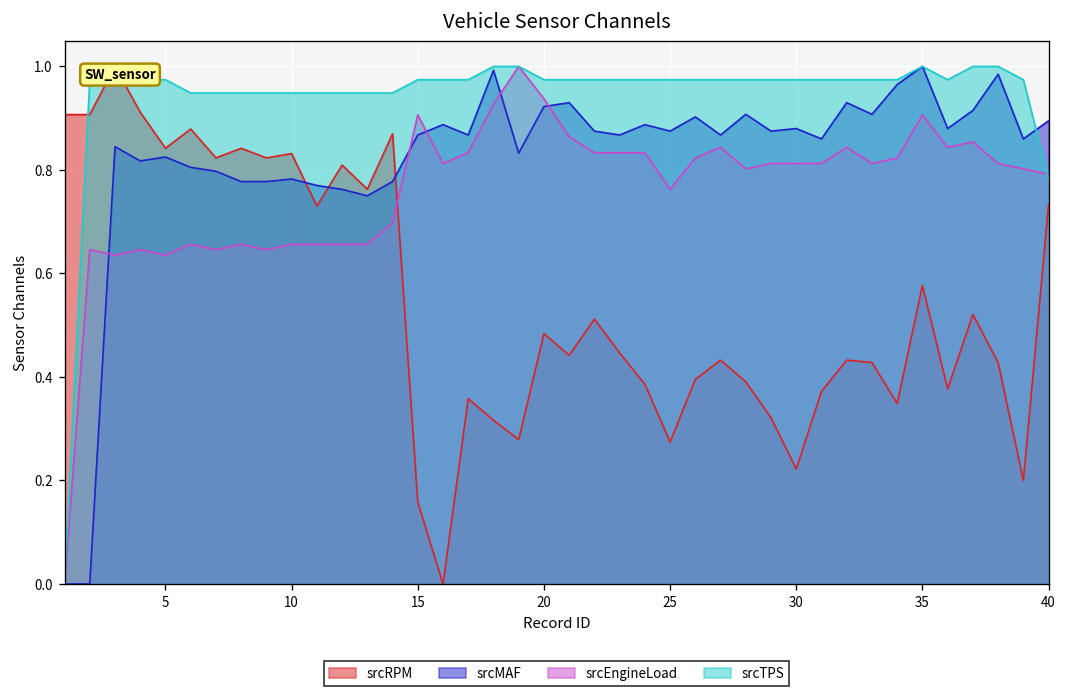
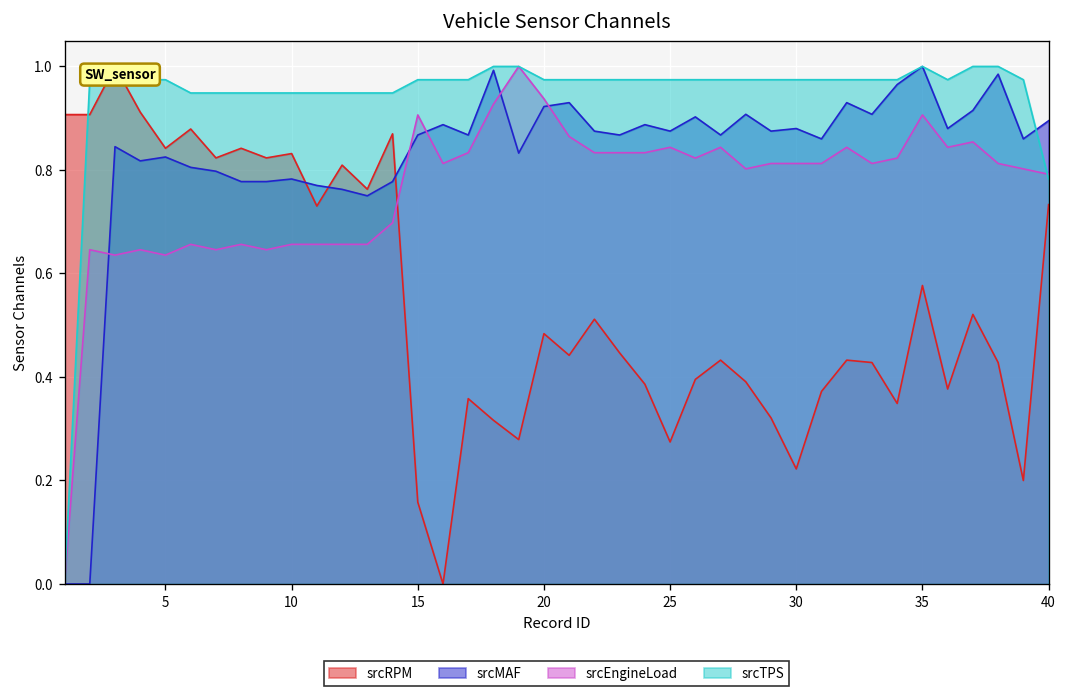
srcEngineLoad, 25: 0.76 -> 0.84
